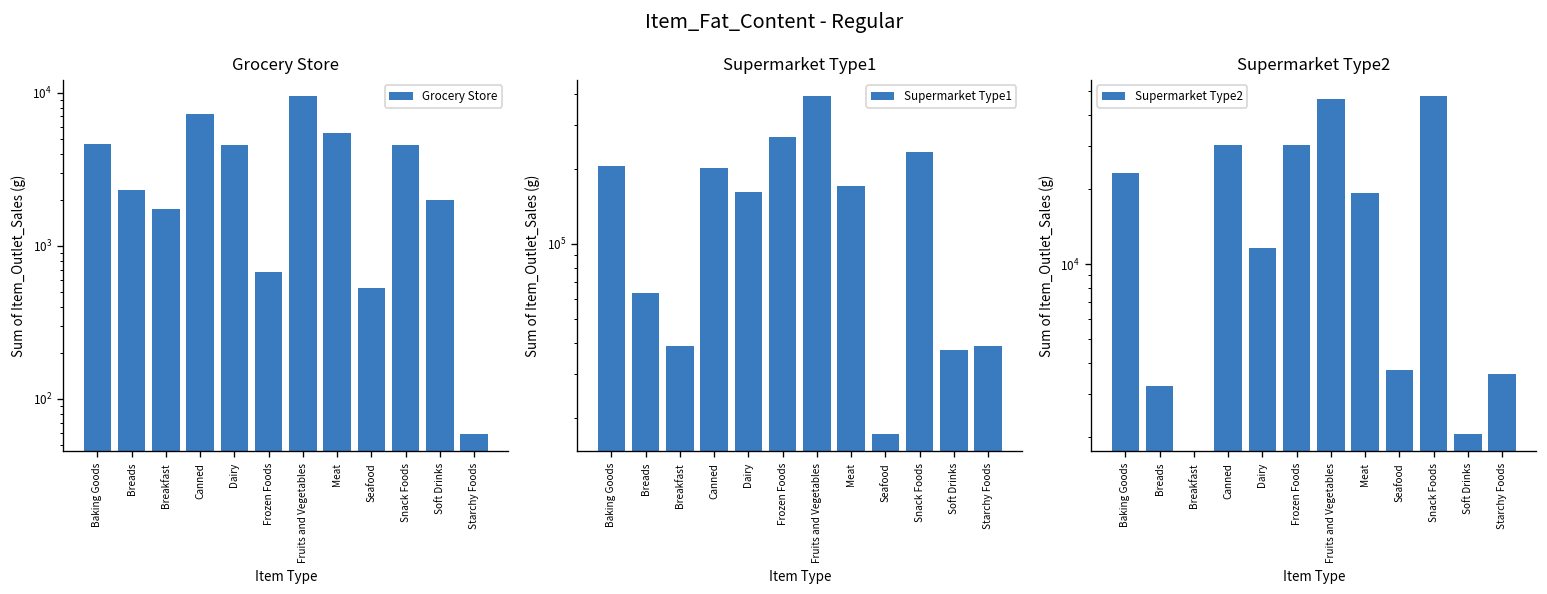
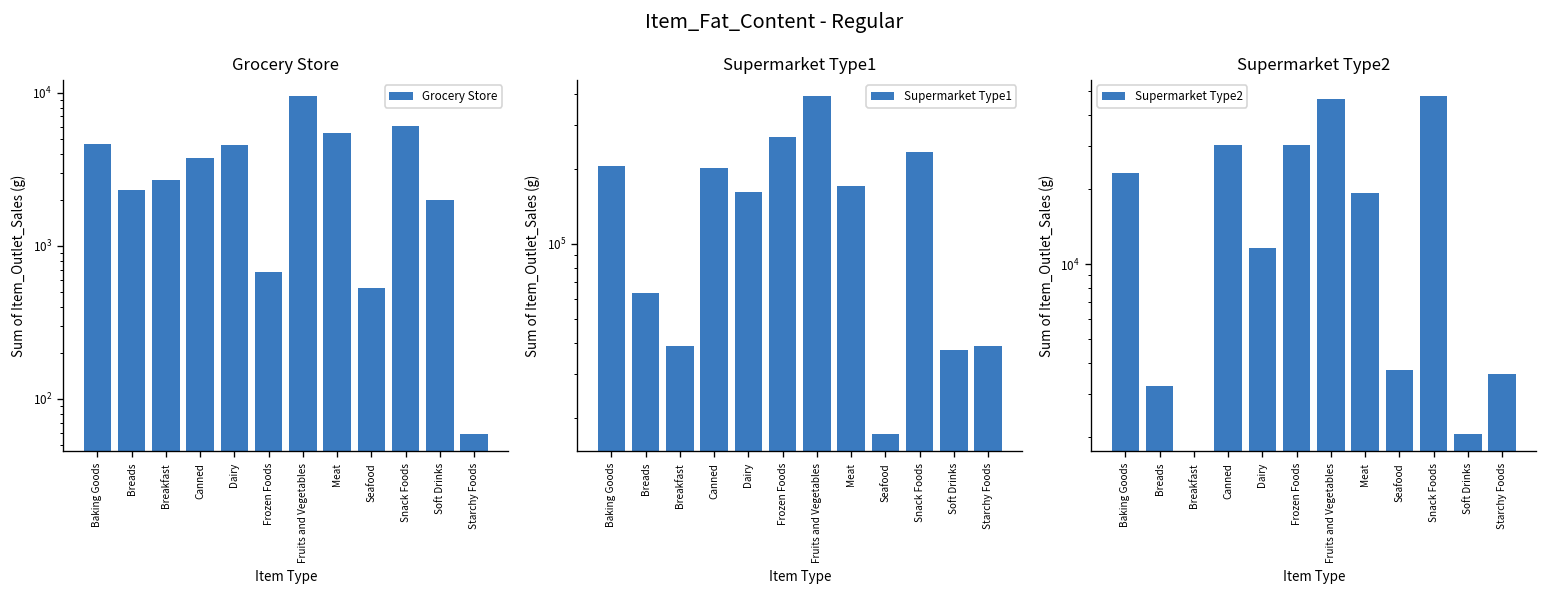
Grocery Store, Breakfast: 1700 -> 2700
Grocery Store, Canned: 7000 -> 3700
Grocery Store, Snack Foods: 4600 -> 6000
